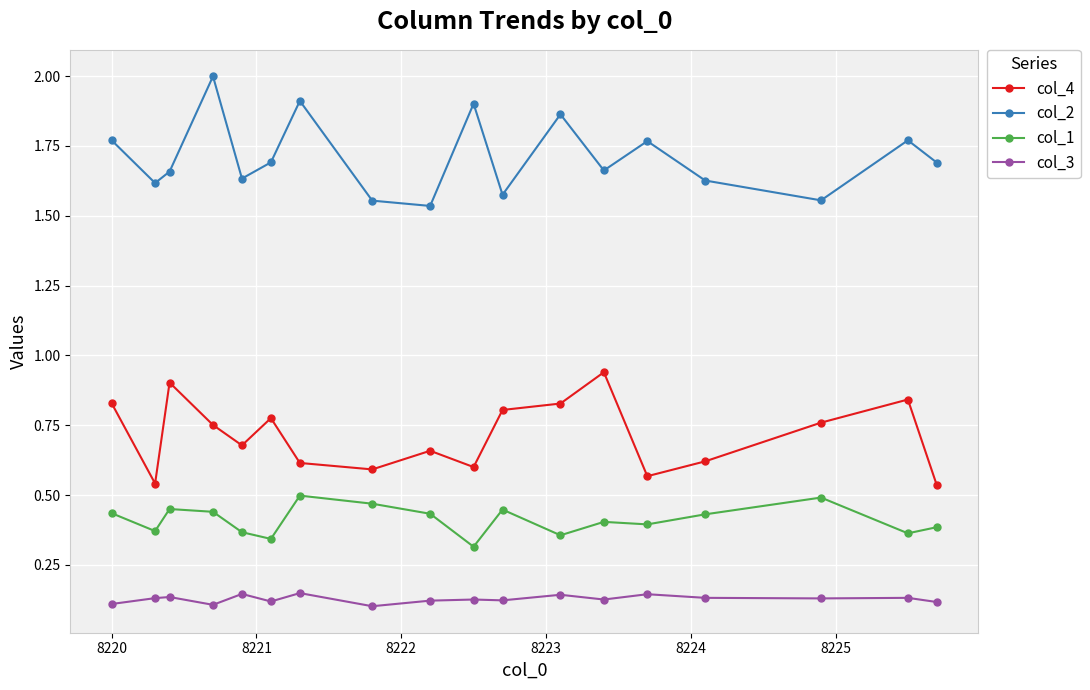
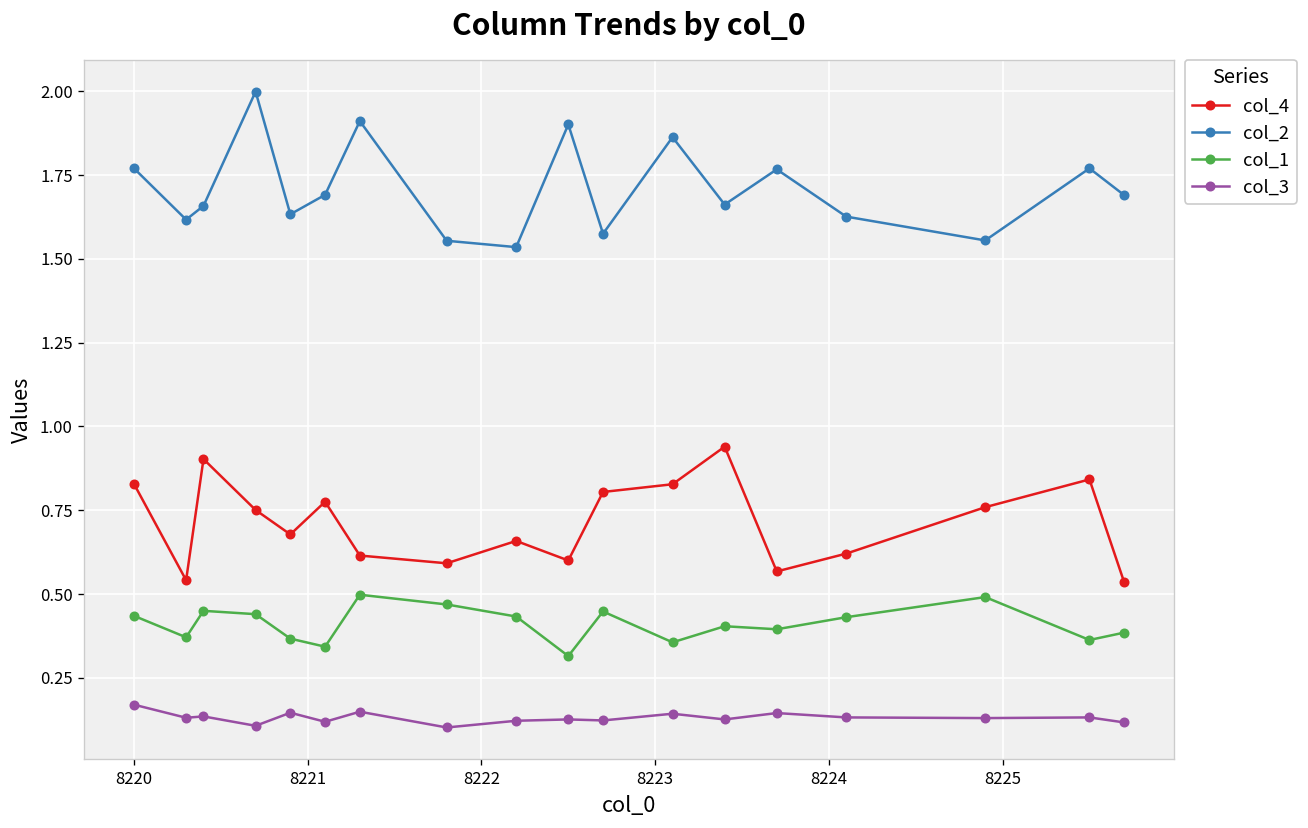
col_3, 8220: 0.11 -> 0.17
